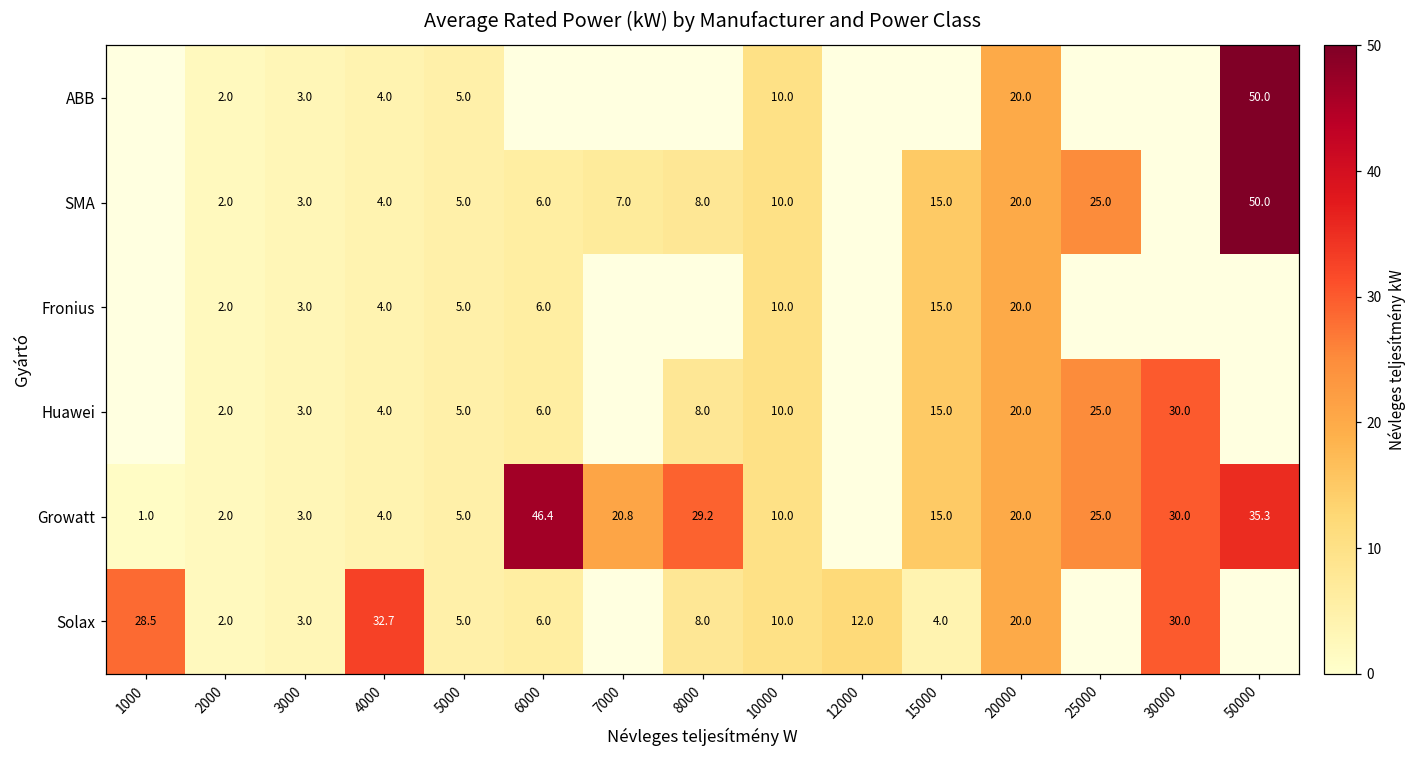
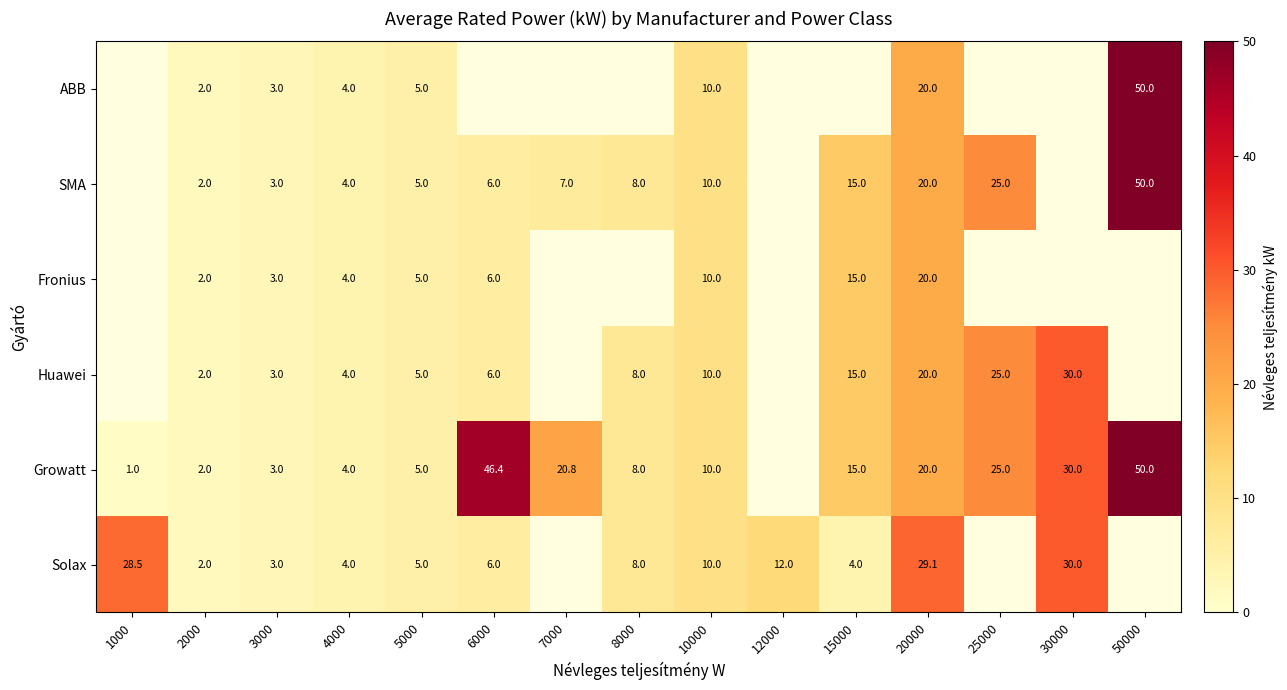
Growatt, 8000: 29.2 -> 8.0
Growatt, 50000: 35.3 -> 50.0
Solax, 4000: 32.7 -> 4.0
Solax, 20000: 20.0 -> 29.1
